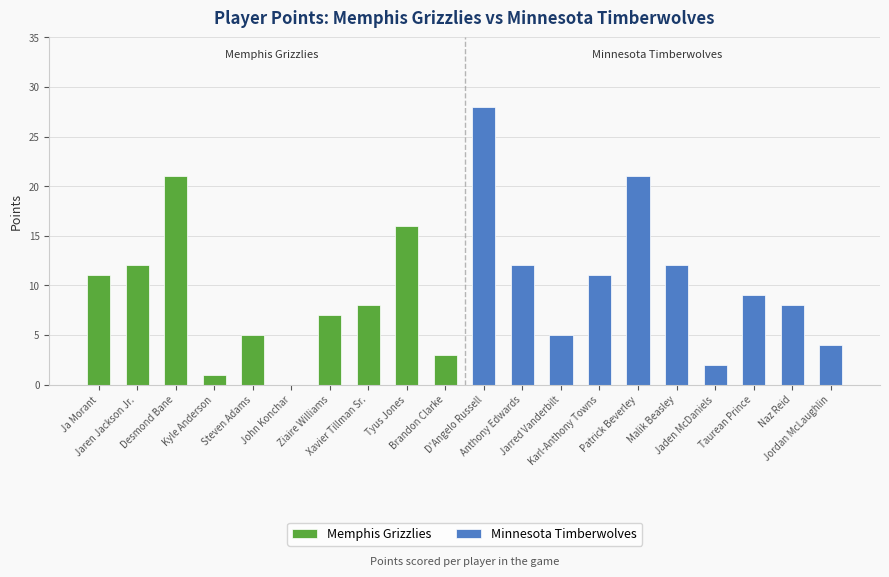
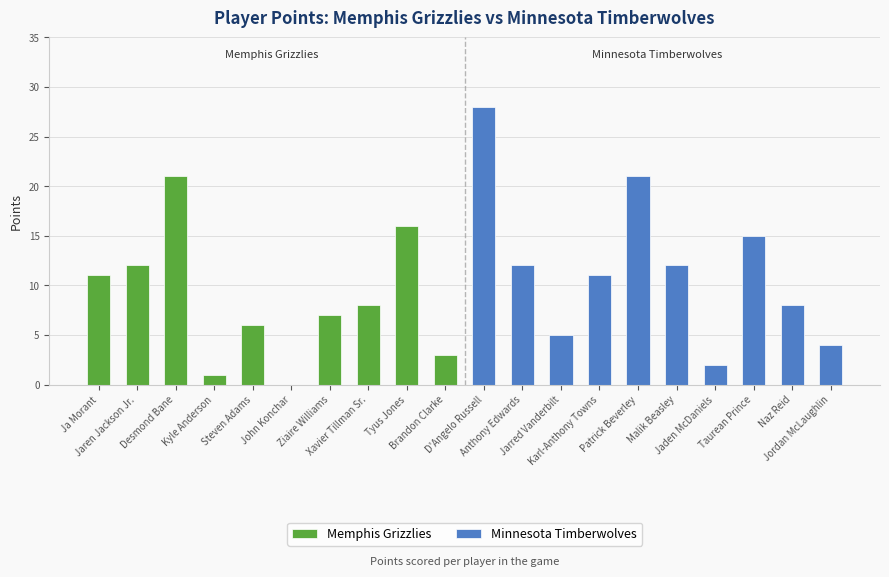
Memphis Grizzlies, Steven Adams: 5 -> 6
Minnesota Timberwolves, Taurean Prince: 9 -> 15
